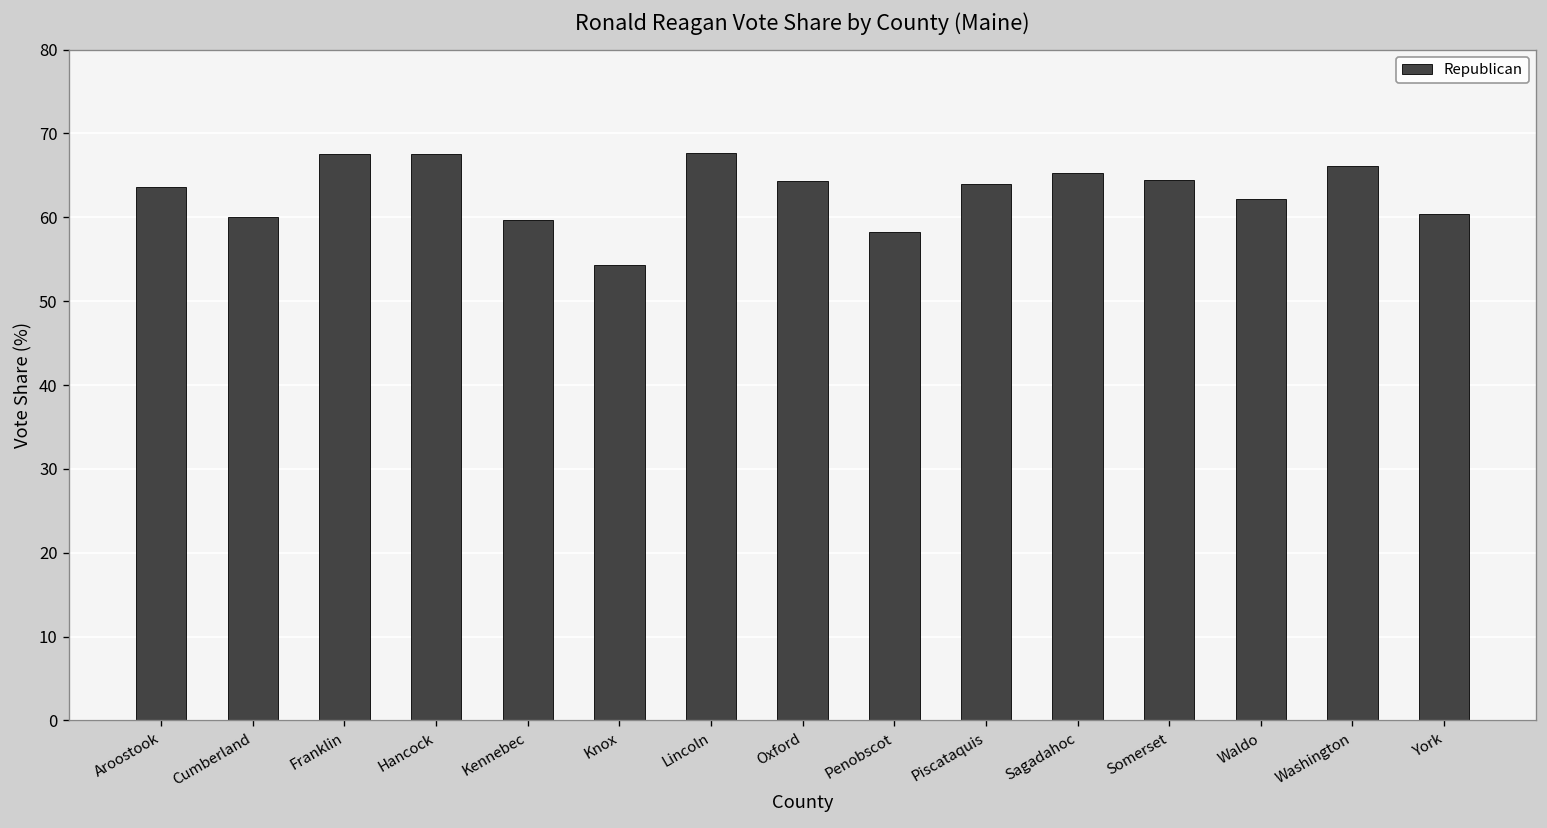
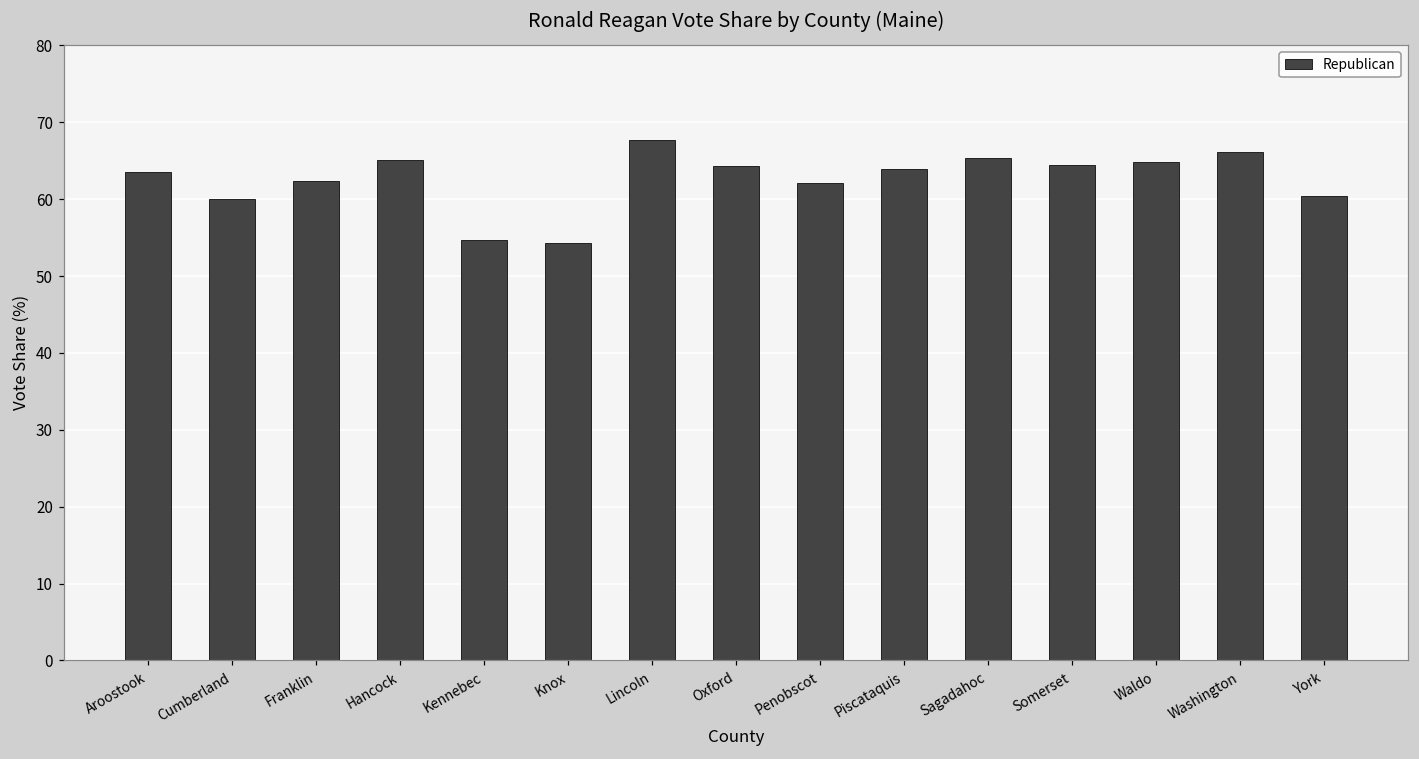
Franklin: 68 -> 62
Hancock: 68 -> 65
Kennebec: 60 -> 55
Penobscot: 58 -> 62
Waldo: 62 -> 65
